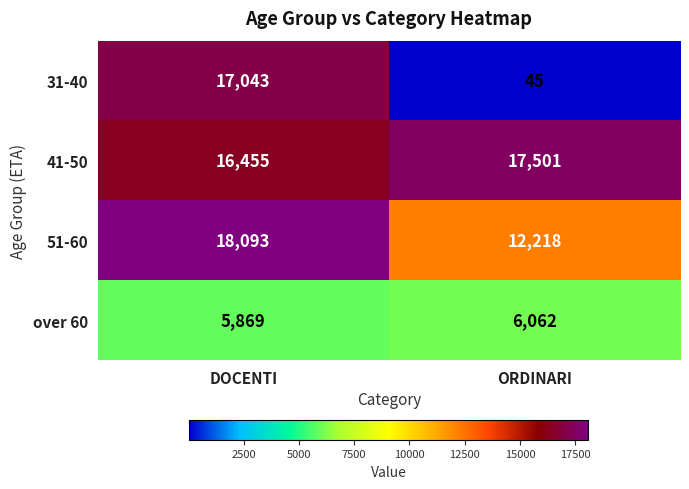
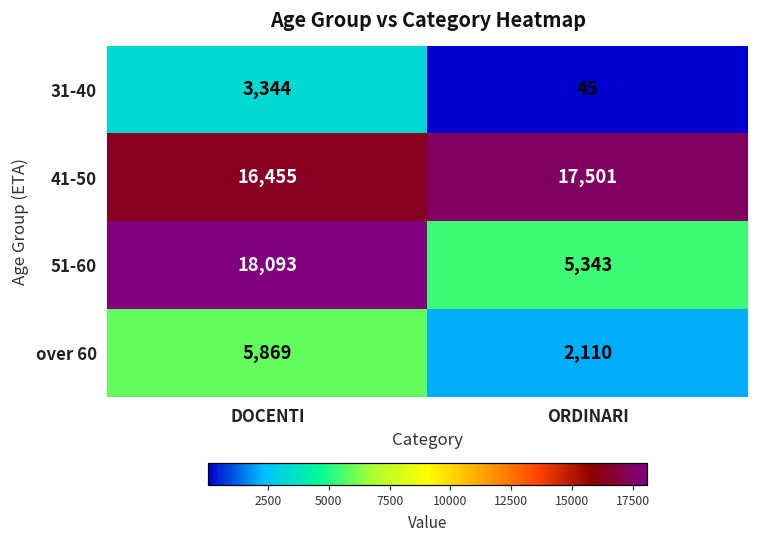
31-40, DOCENTI: 17,043 -> 3,344
51-60, ORDINARI: 12,218 -> 5,343
over 60, ORDINARI: 6,062 -> 2,110
